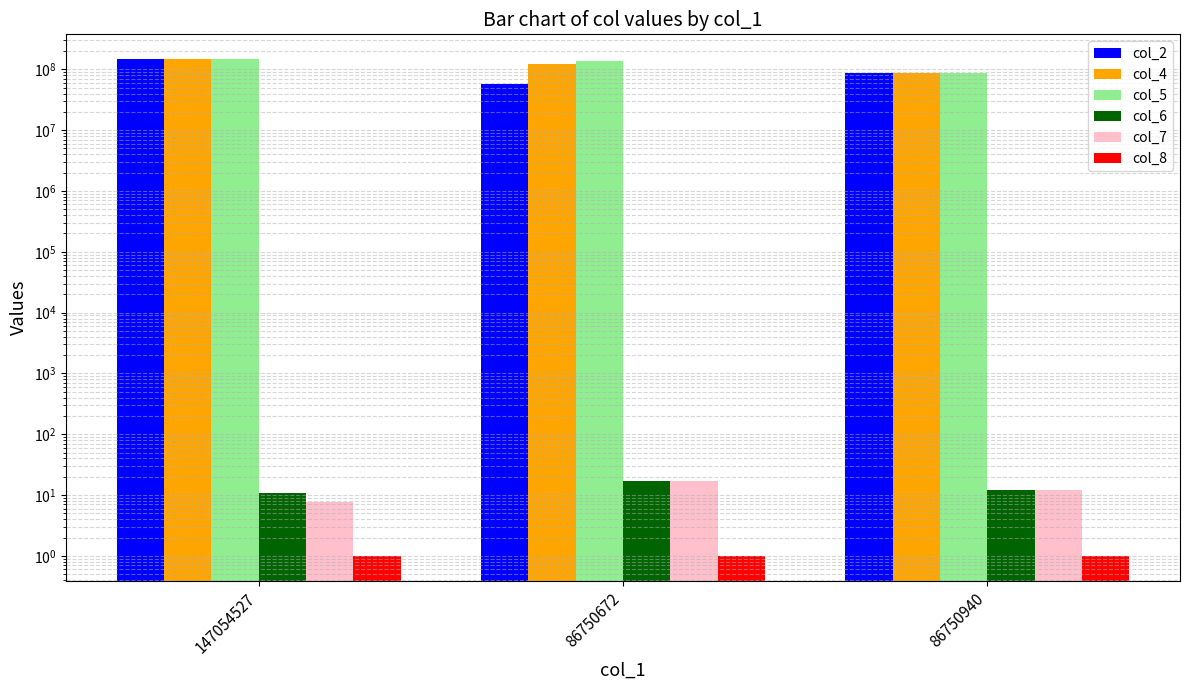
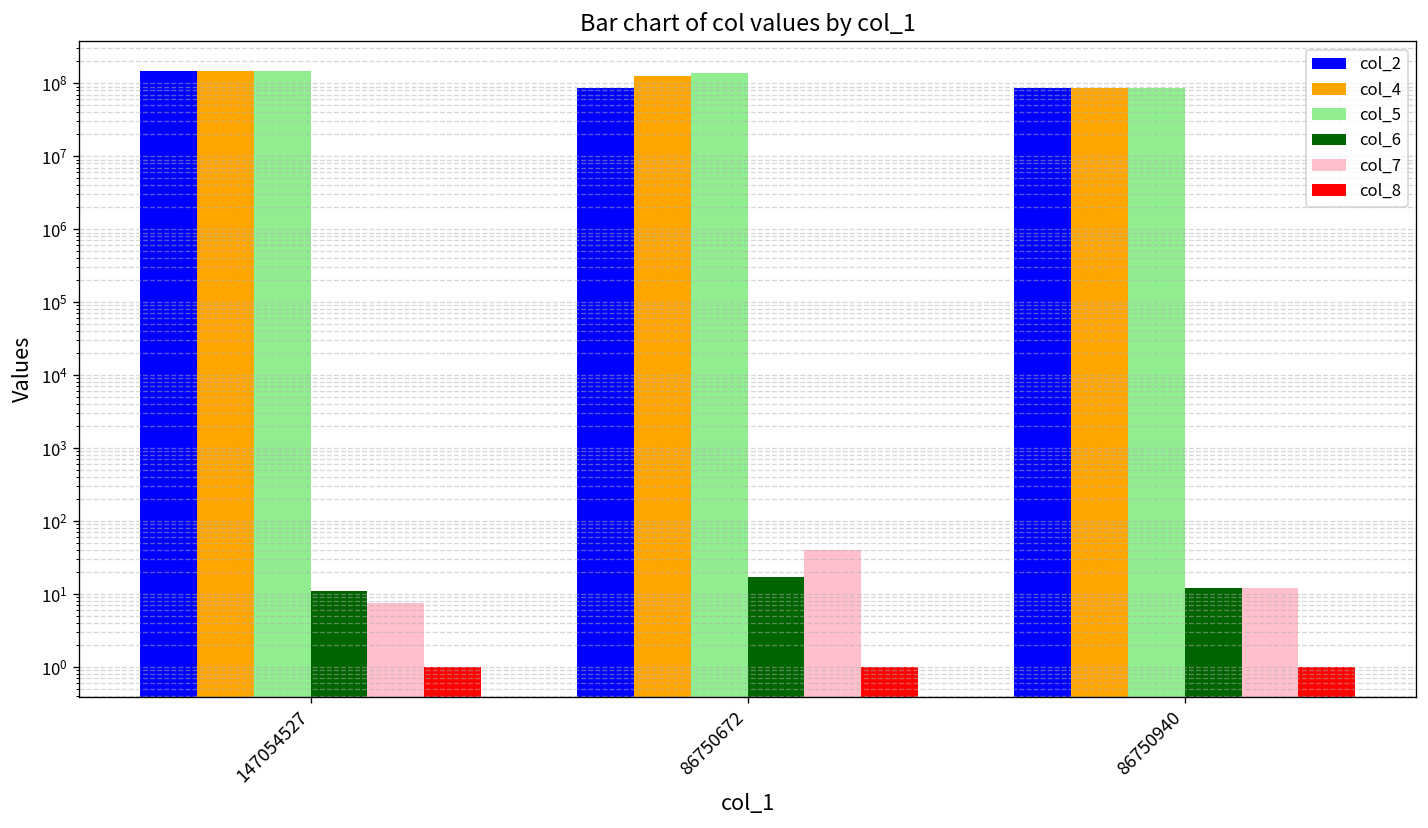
col_2, 86750672: 60000000 -> 90000000
col_7, 86750672: 17 -> 40
